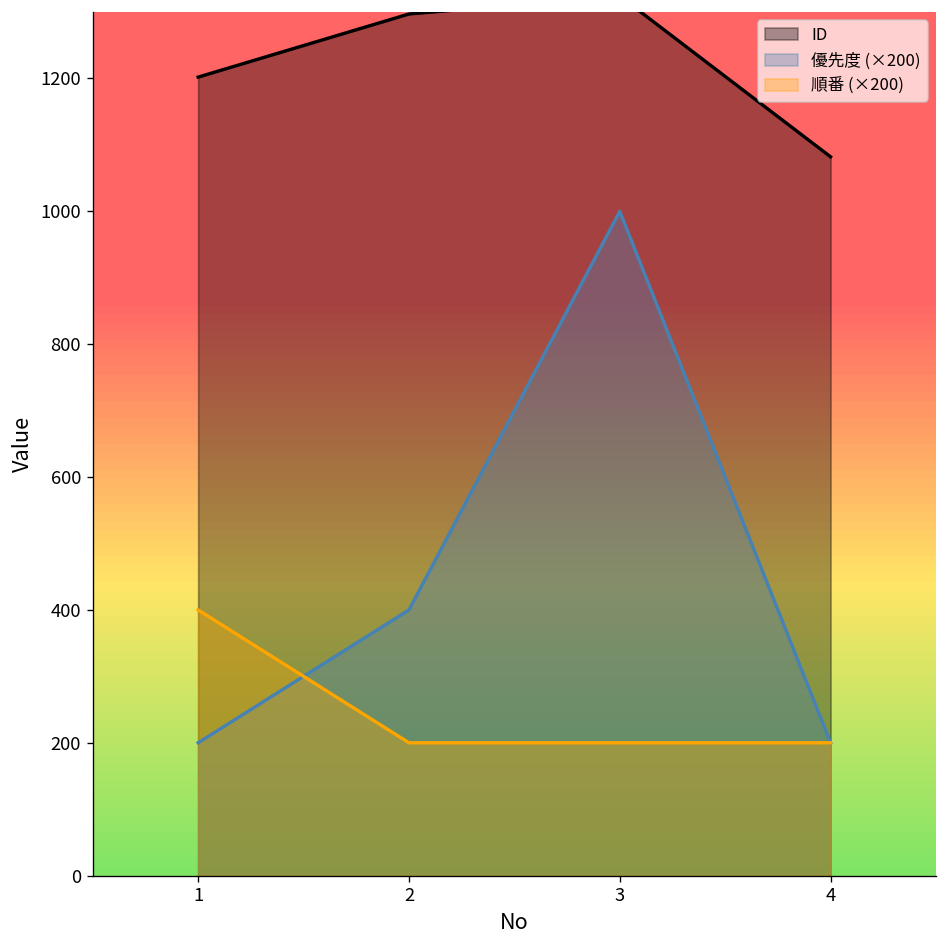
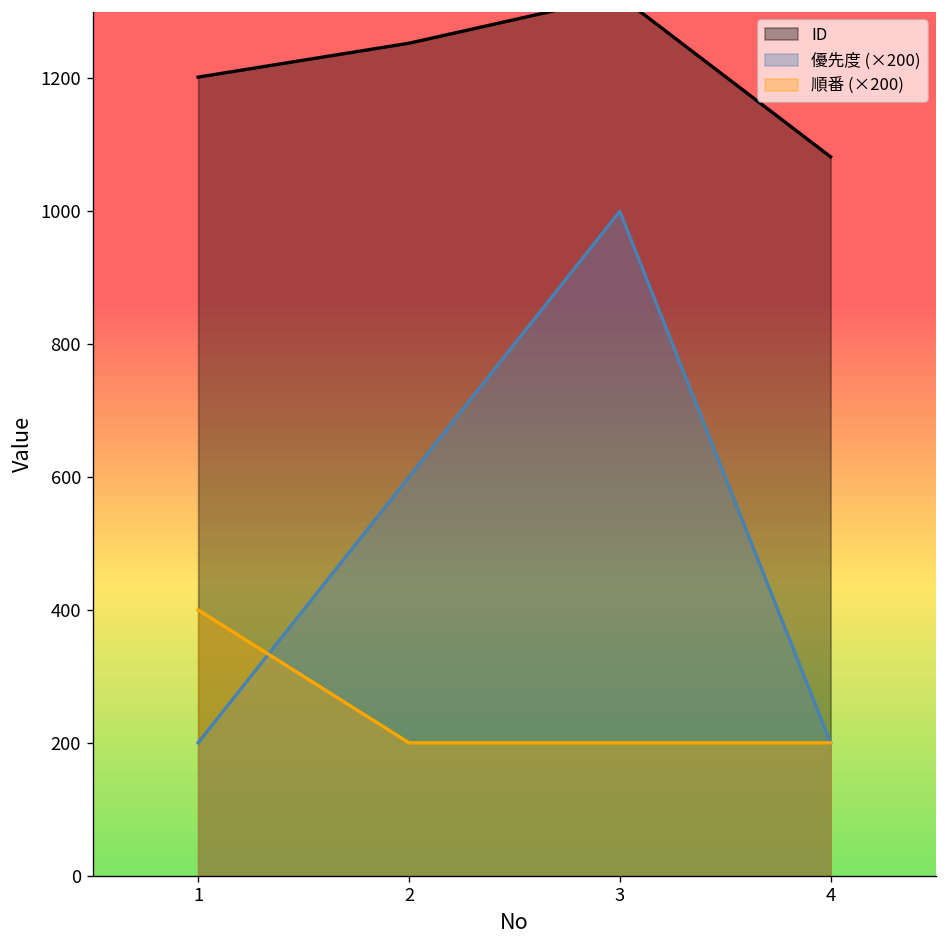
ID, 2: 1300 -> 1250
優先度 (×200), 2: 400 -> 600
